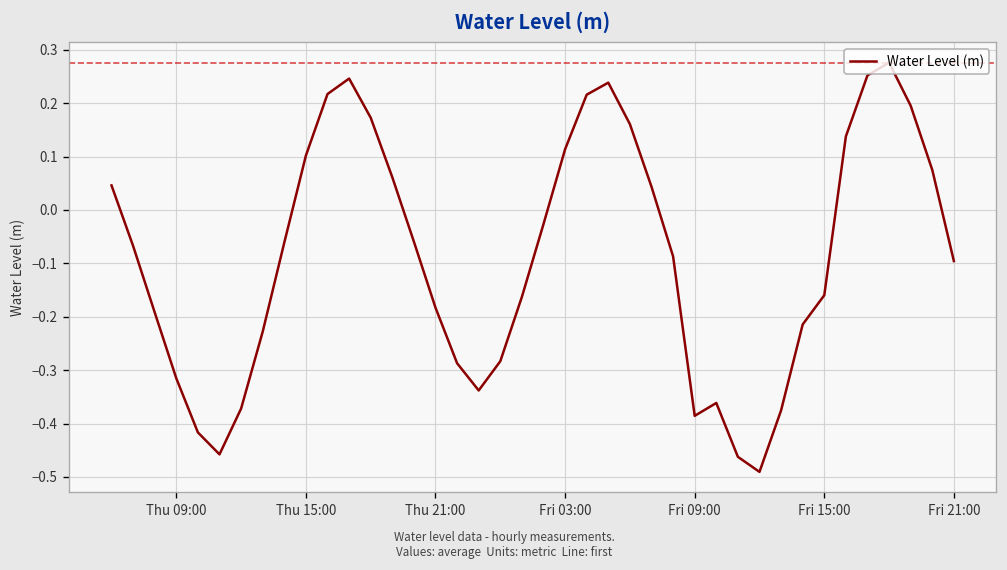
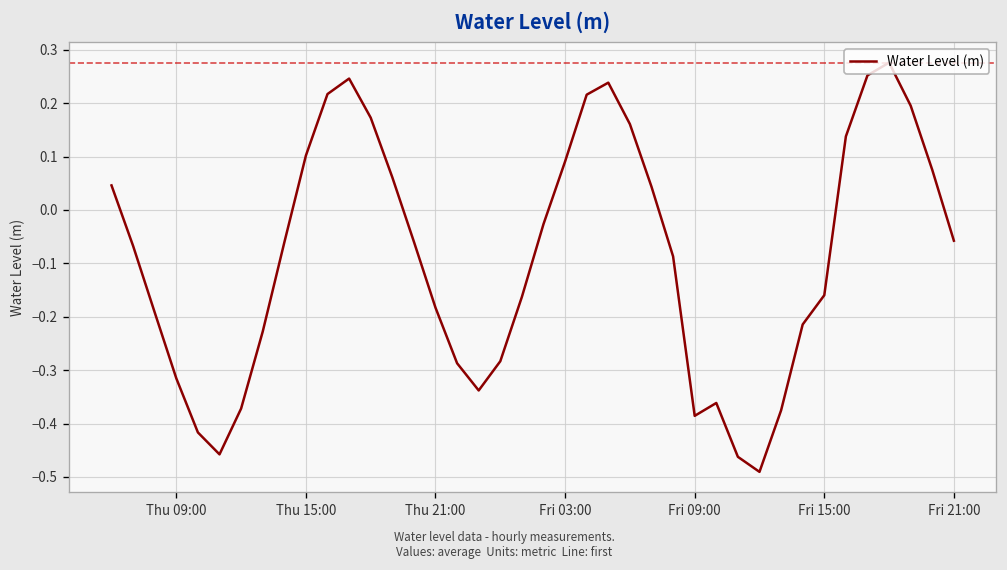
Fri 03:00: 0.11 -> 0.09
Fri 21:00: -0.10 -> -0.06
